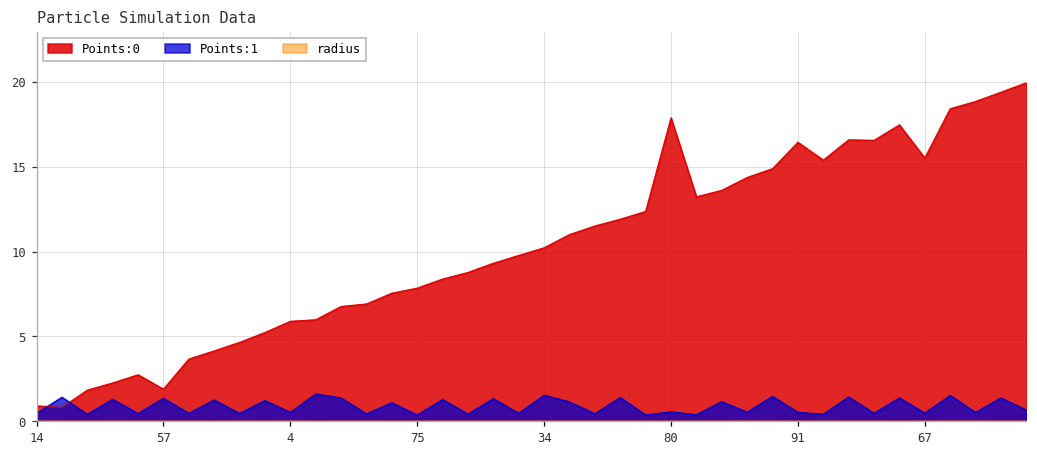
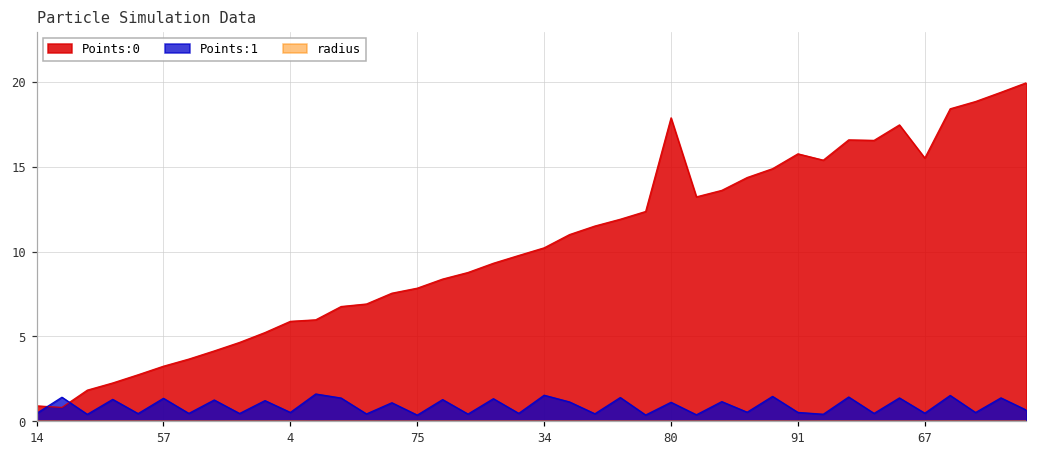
Points:0, 57: 1.9 -> 3.2
Points:1, 80: 0.6 -> 1.1
Points:0, 91: 16.4 -> 15.8
